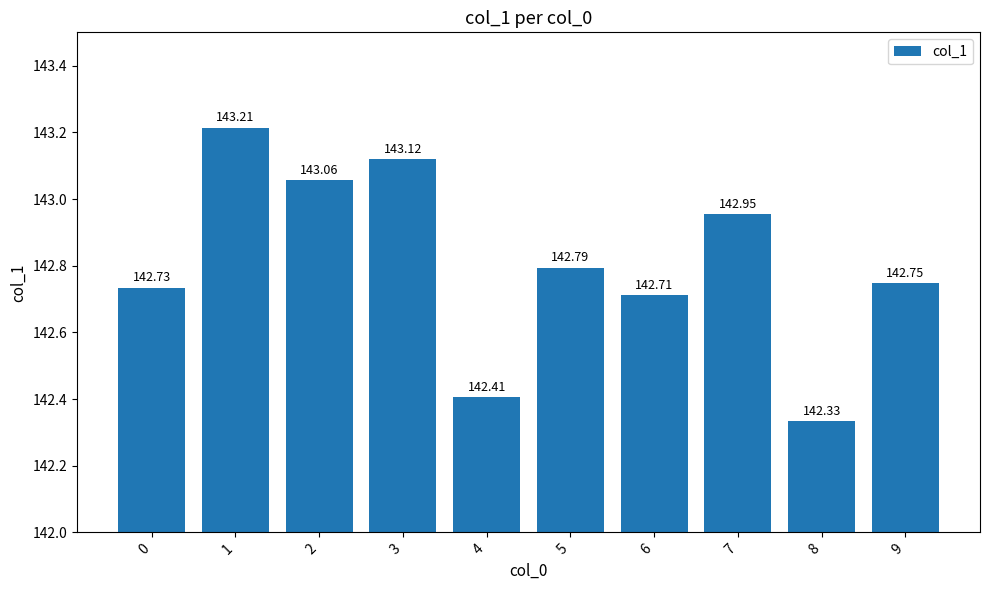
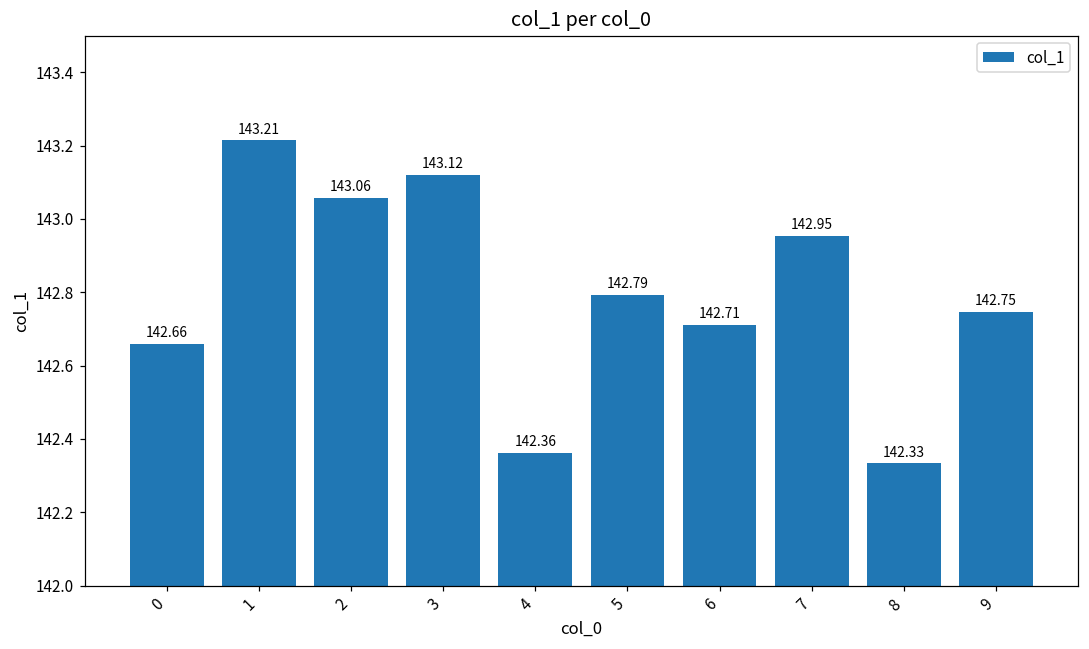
0: 142.73 -> 142.66
4: 142.41 -> 142.36
